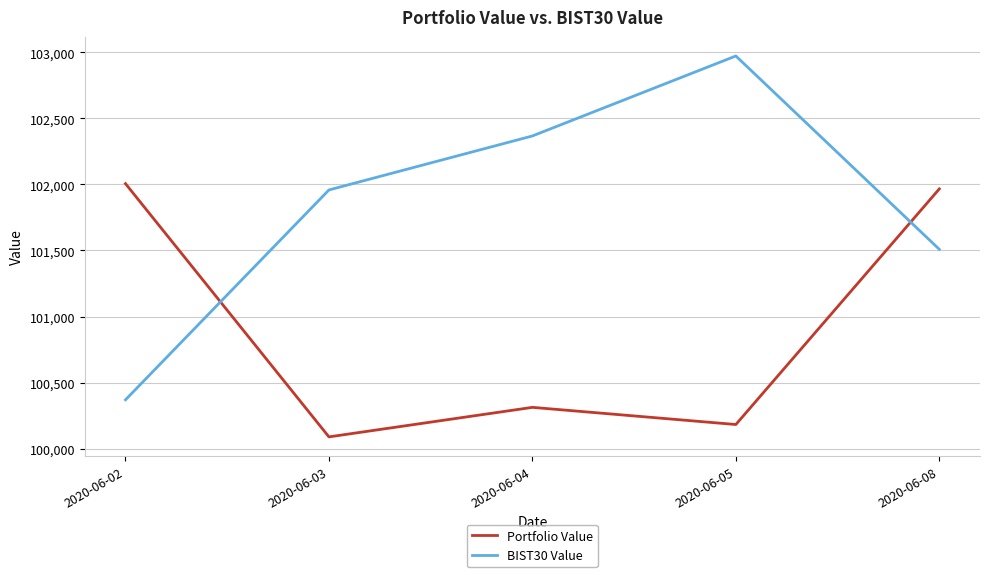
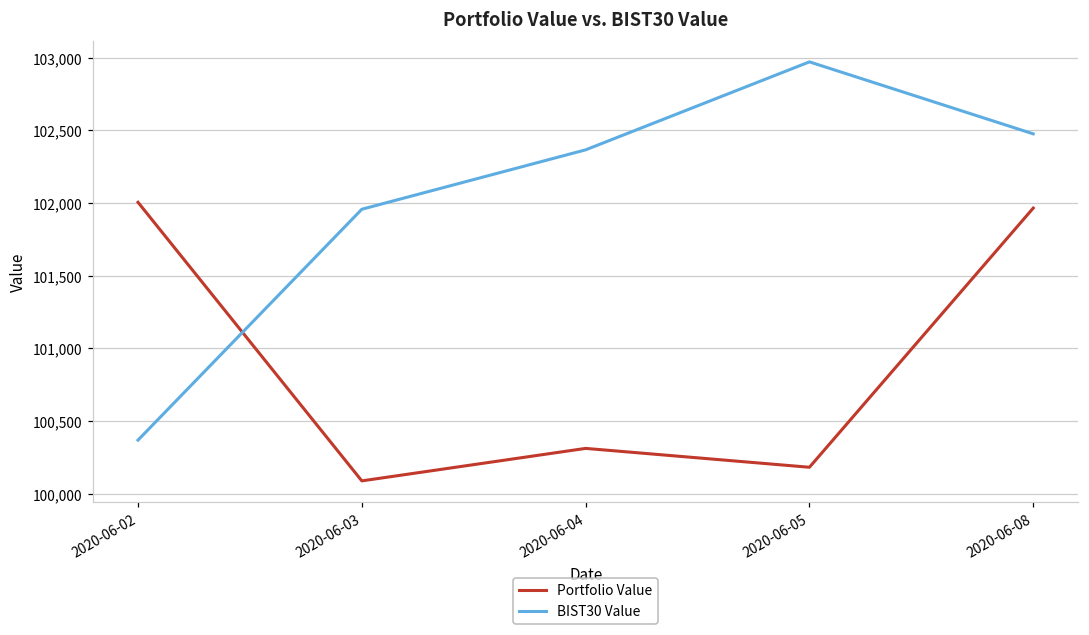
BIST30 Value, 2020-06-08: 101,510 -> 102,480
